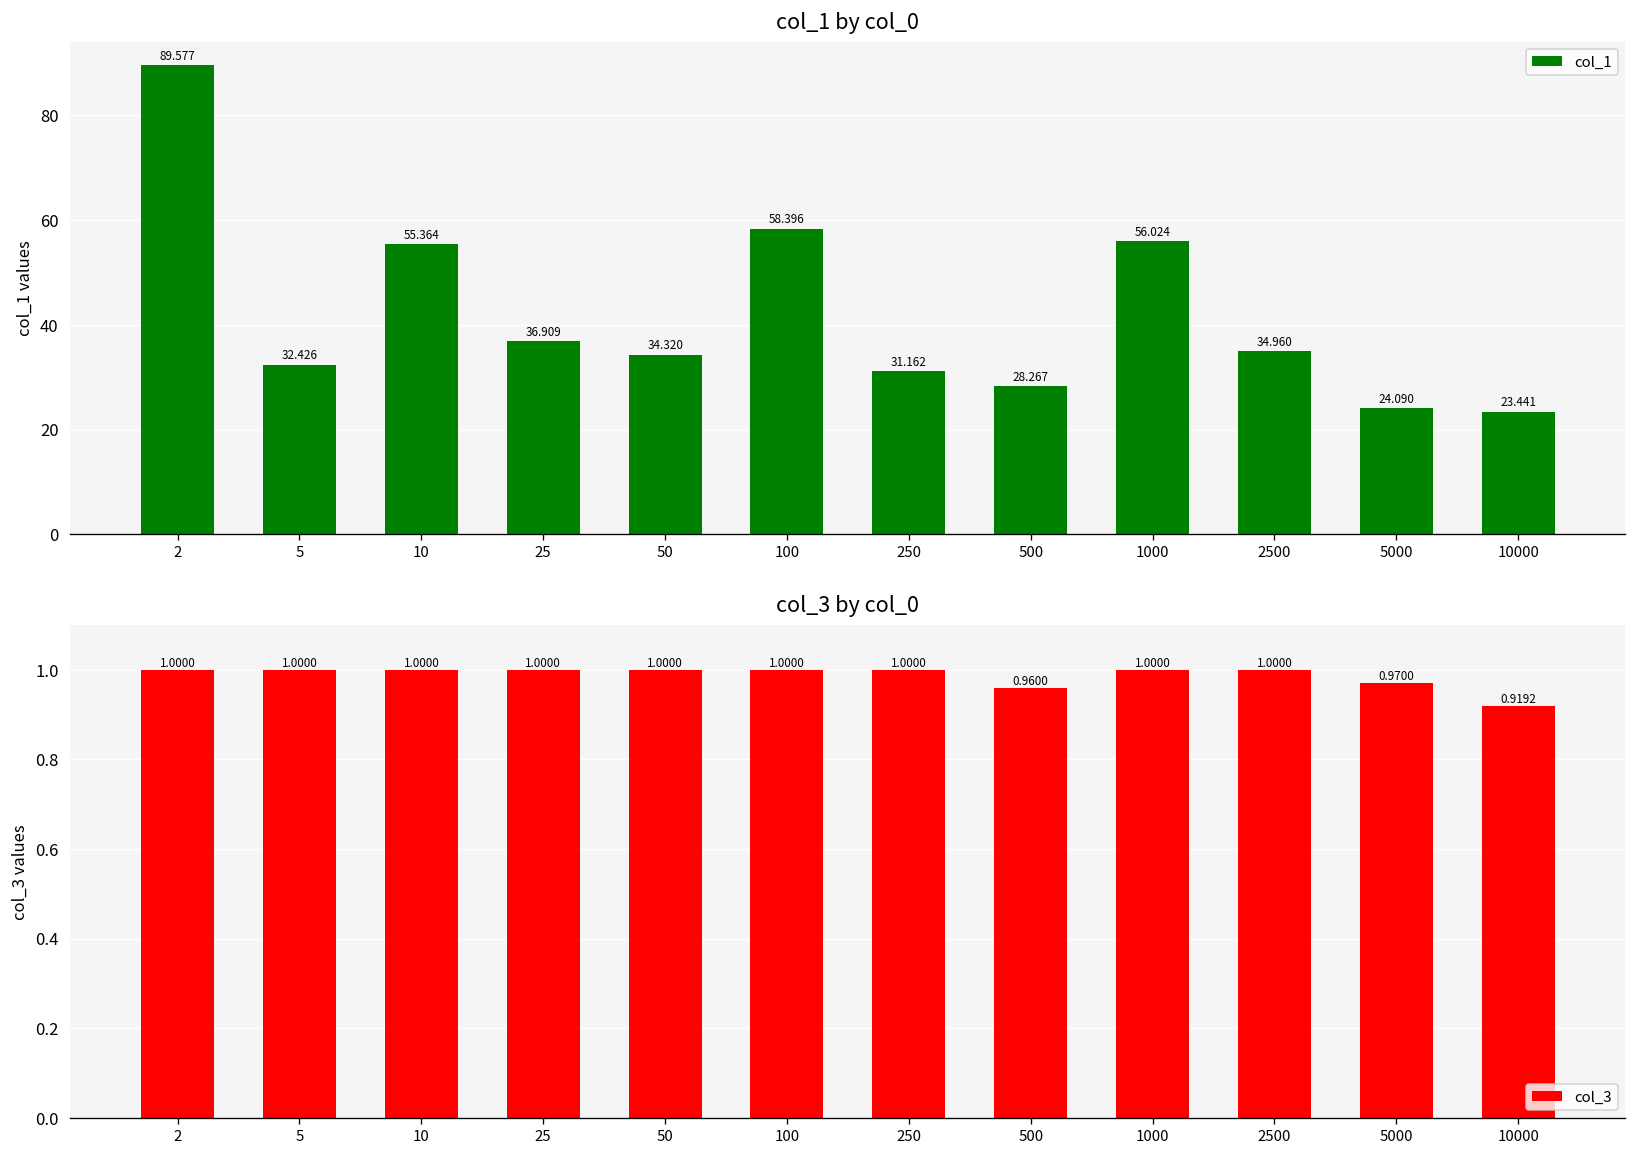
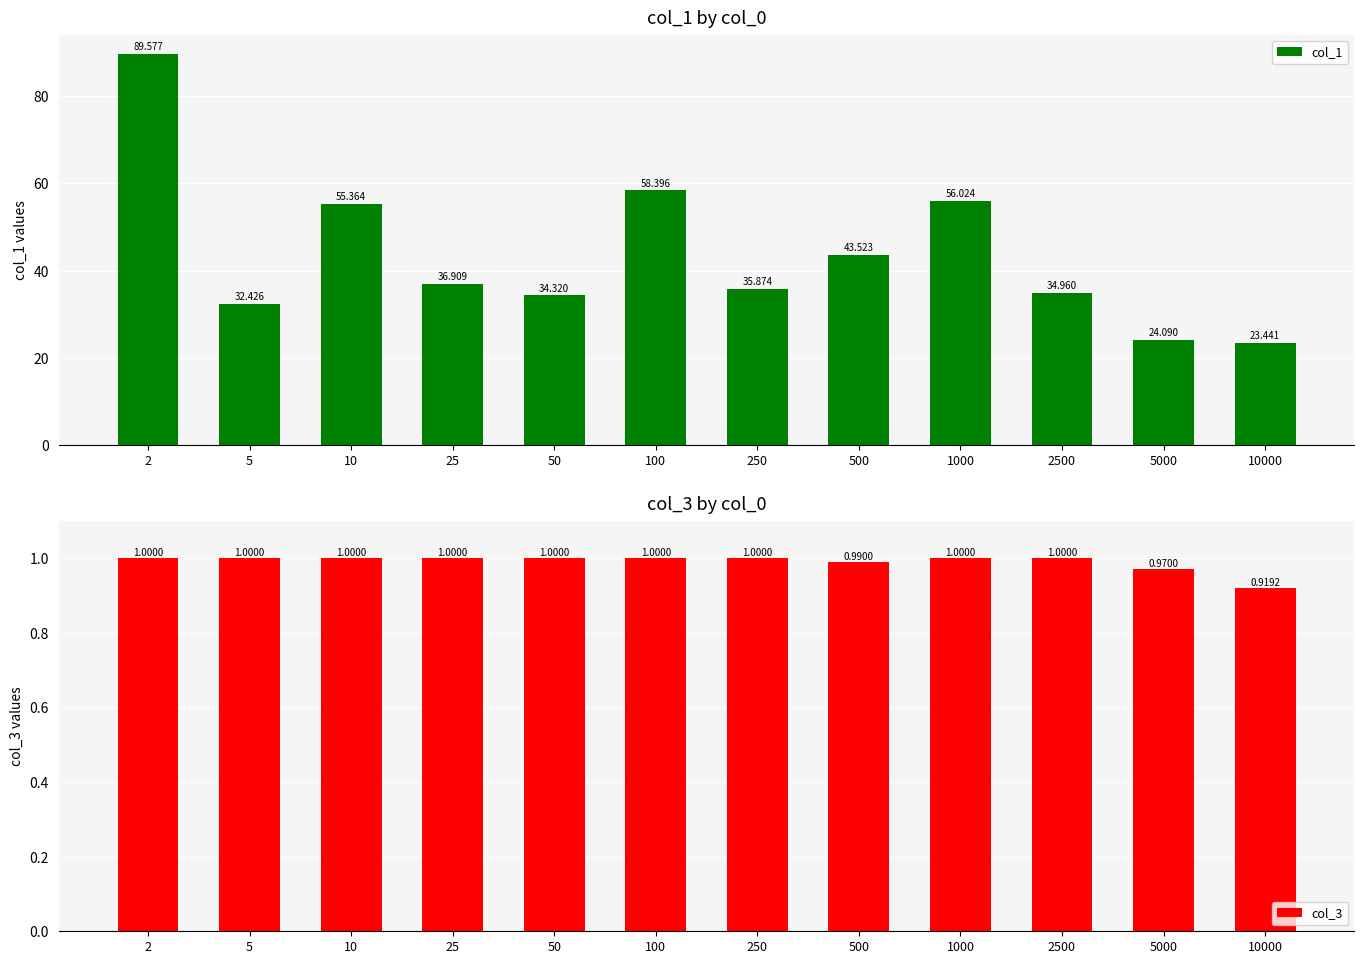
col_1 by col_0, 250: 31.162 -> 35.874
col_1 by col_0, 500: 28.267 -> 43.523
col_3 by col_0, 500: 0.9600 -> 0.9900
